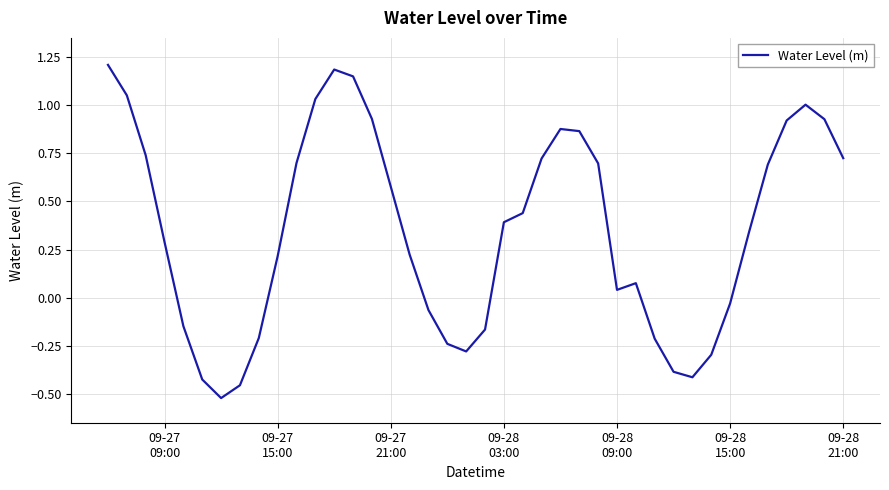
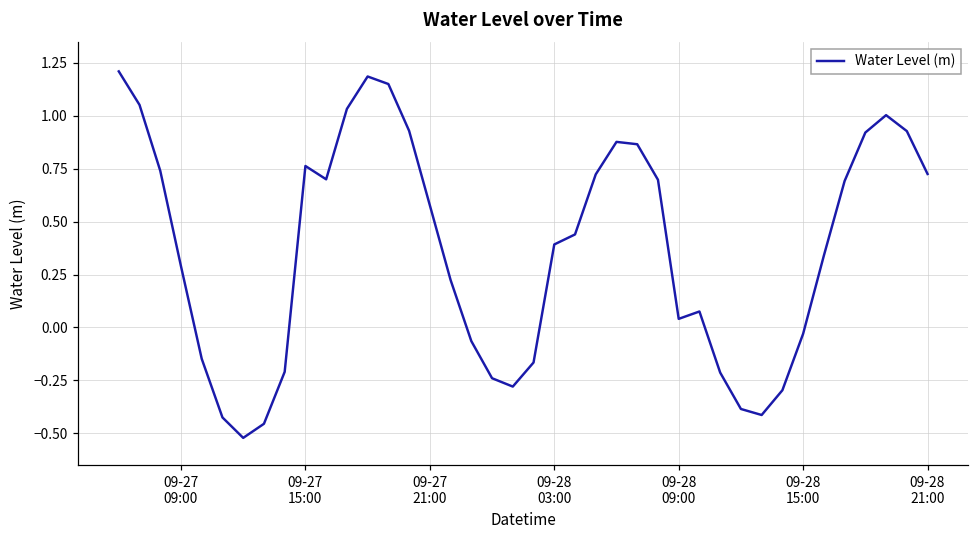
09-27 15:00: 0.22 -> 0.76
